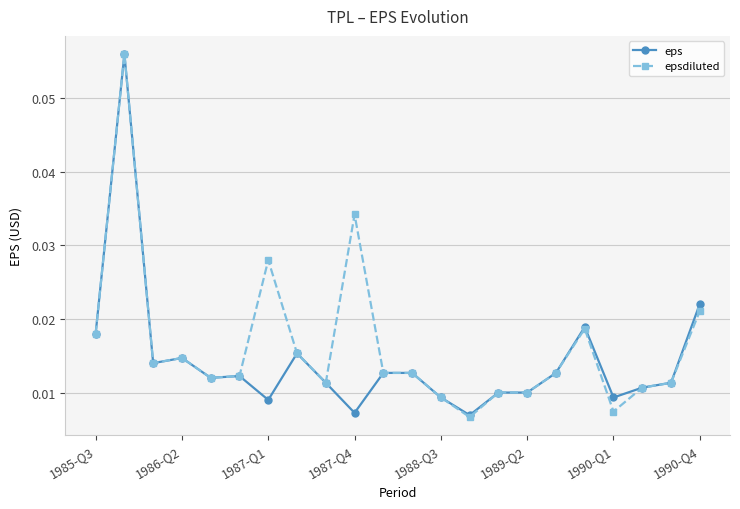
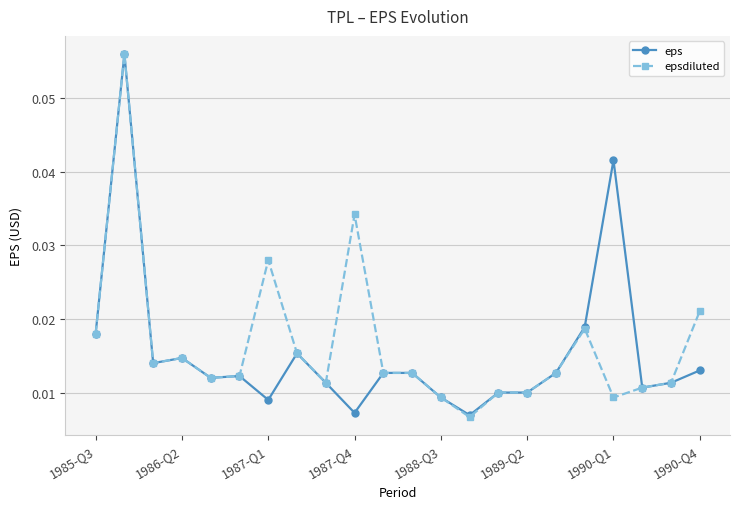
eps, 1990-Q1: 0.009 -> 0.042
epsdiluted, 1990-Q1: 0.007 -> 0.009
eps, 1990-Q4: 0.022 -> 0.013
